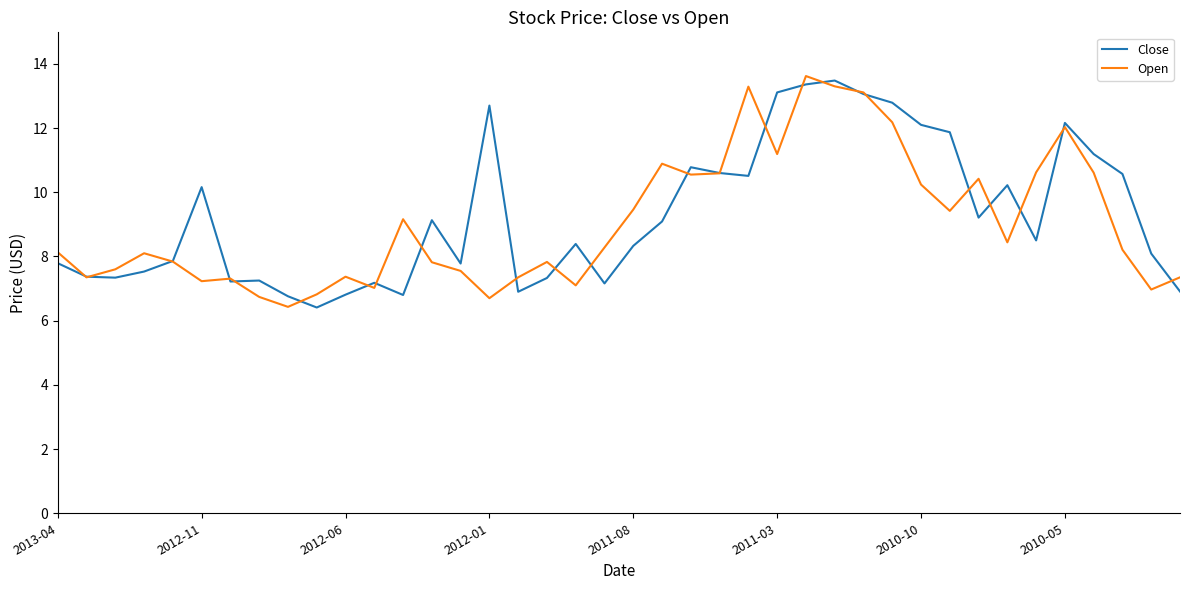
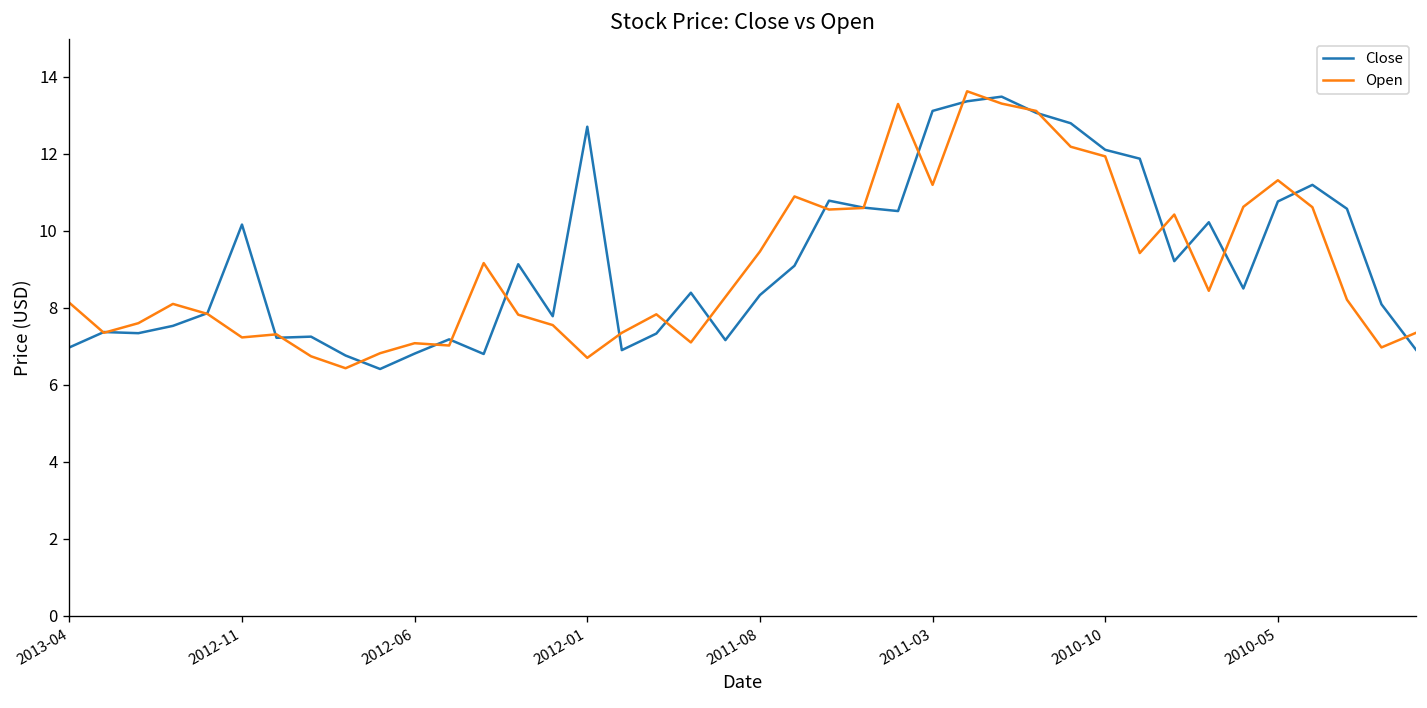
Close, 2013-04: 7.8 -> 7.0
Open, 2012-06: 7.4 -> 7.1
Open, 2010-10: 10.2 -> 11.9
Close, 2010-05: 12.2 -> 10.8
Open, 2010-05: 12.0 -> 11.3
